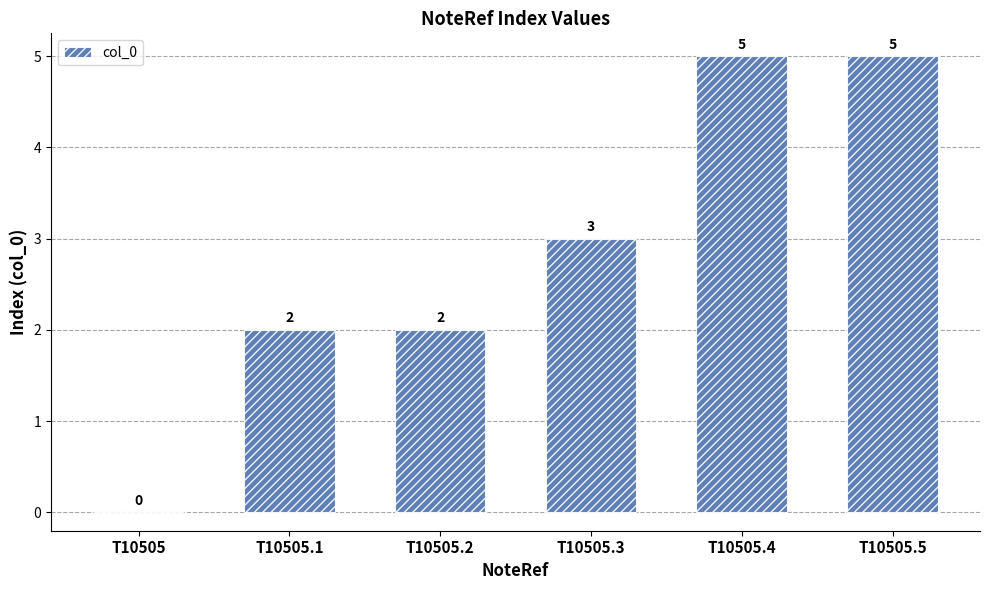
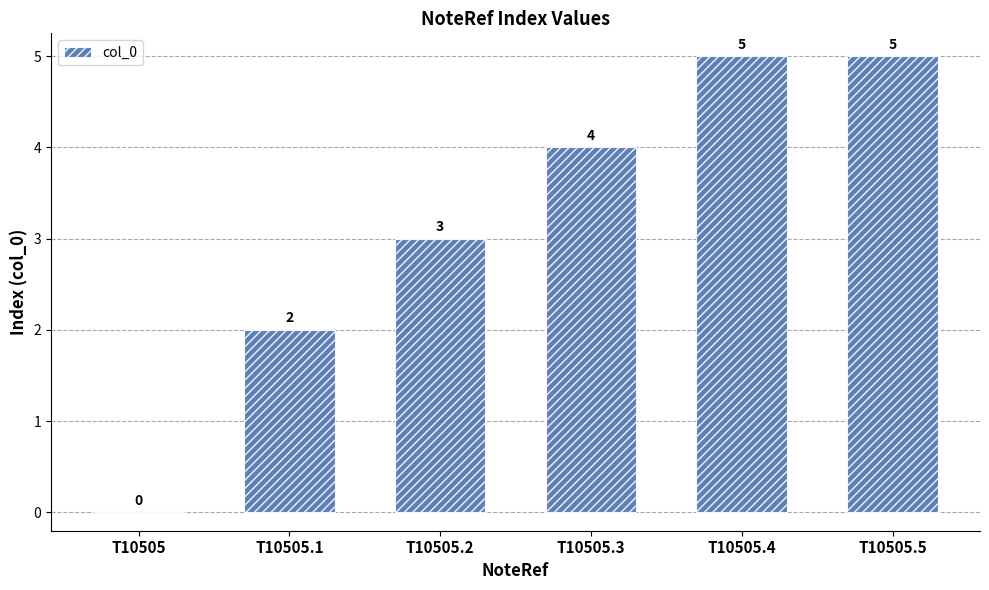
T10505.2: 2 -> 3
T10505.3: 3 -> 4
